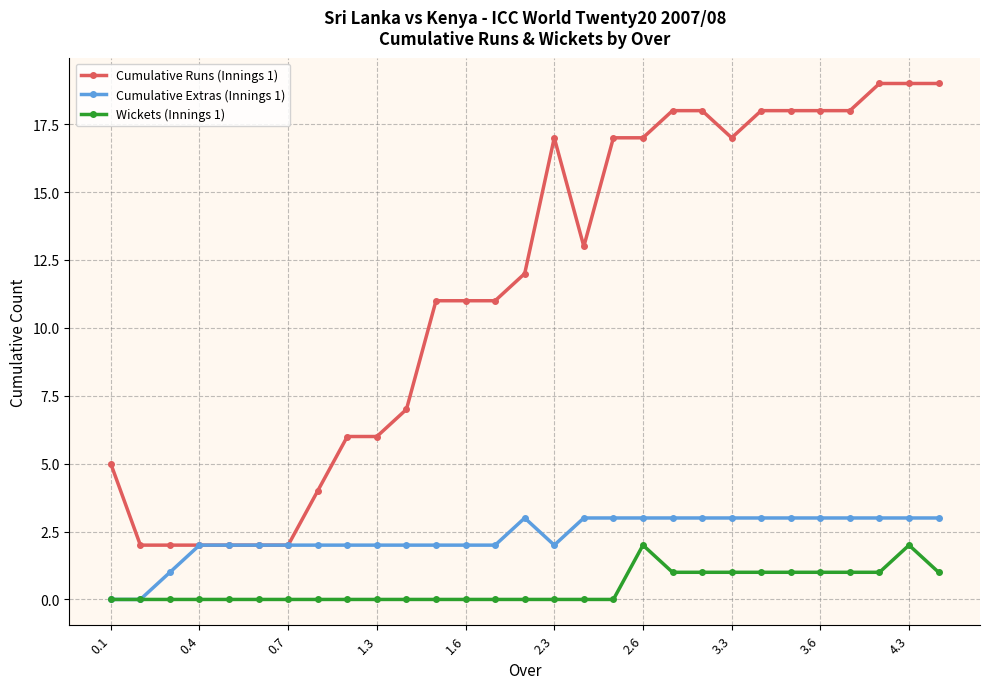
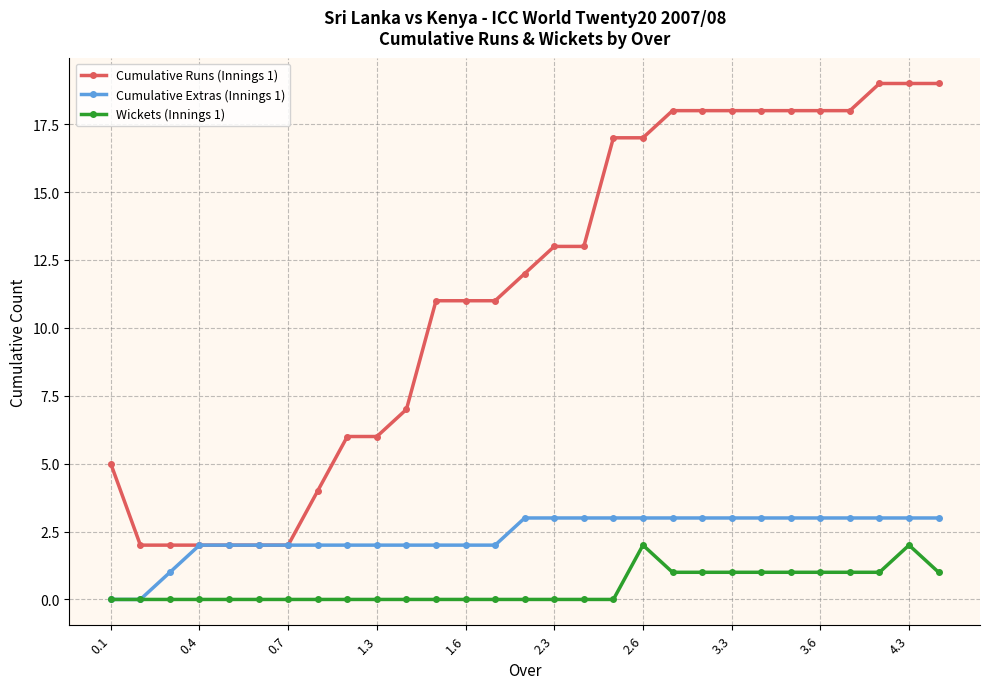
Cumulative Runs (Innings 1), 2.3: 17 -> 13
Cumulative Extras (Innings 1), 2.3: 2 -> 3
Cumulative Runs (Innings 1), 3.3: 17 -> 18
